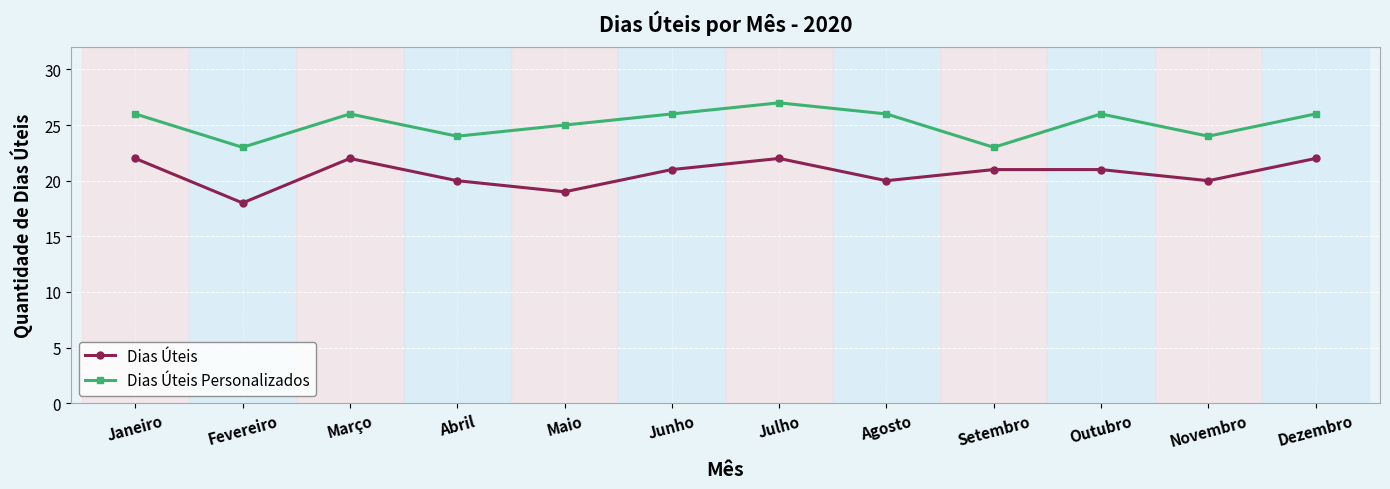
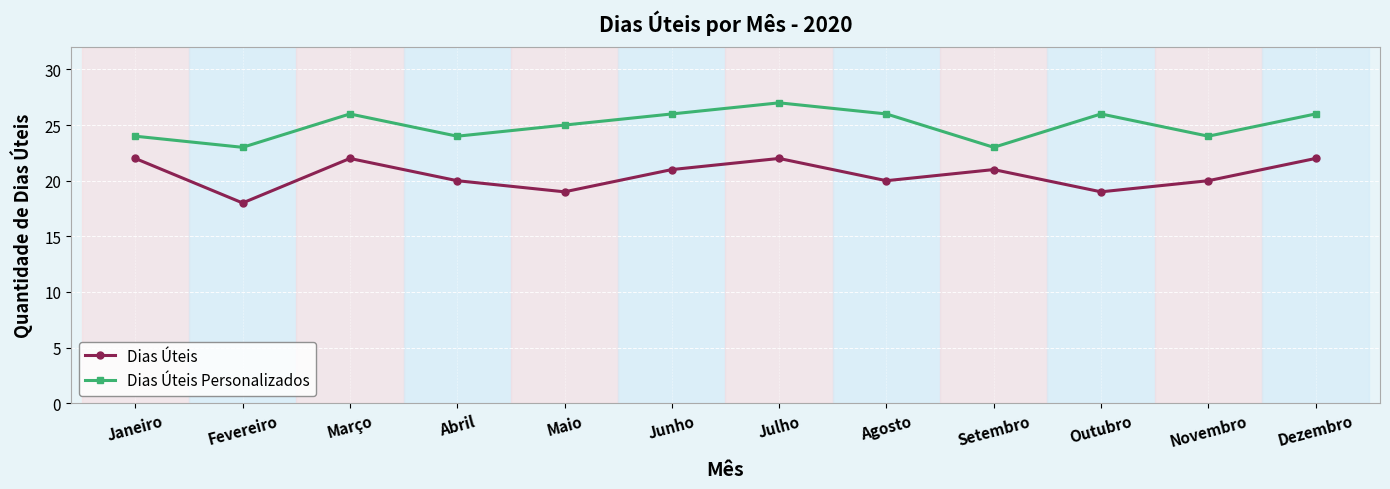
Dias Úteis Personalizados, Janeiro: 26 -> 24
Dias Úteis, Outubro: 21 -> 19
